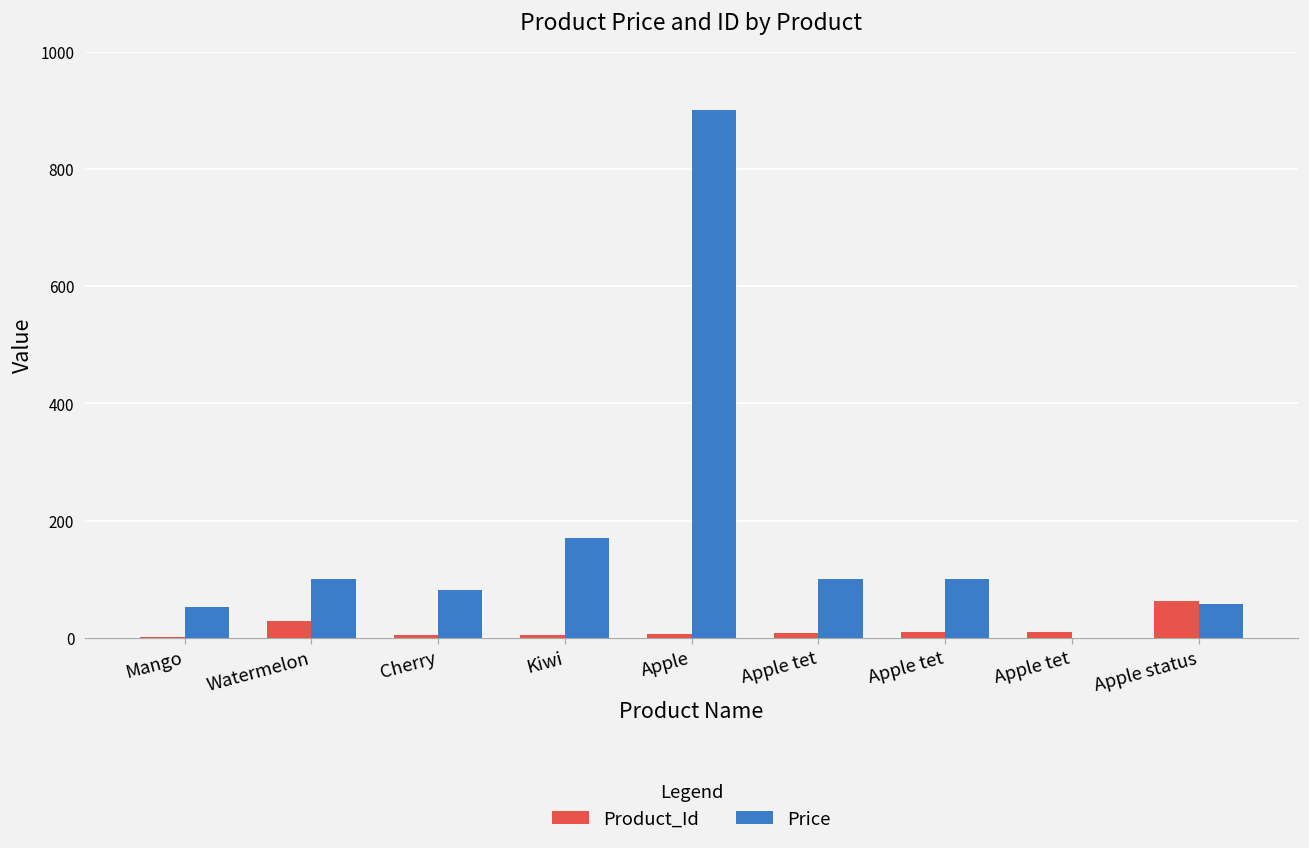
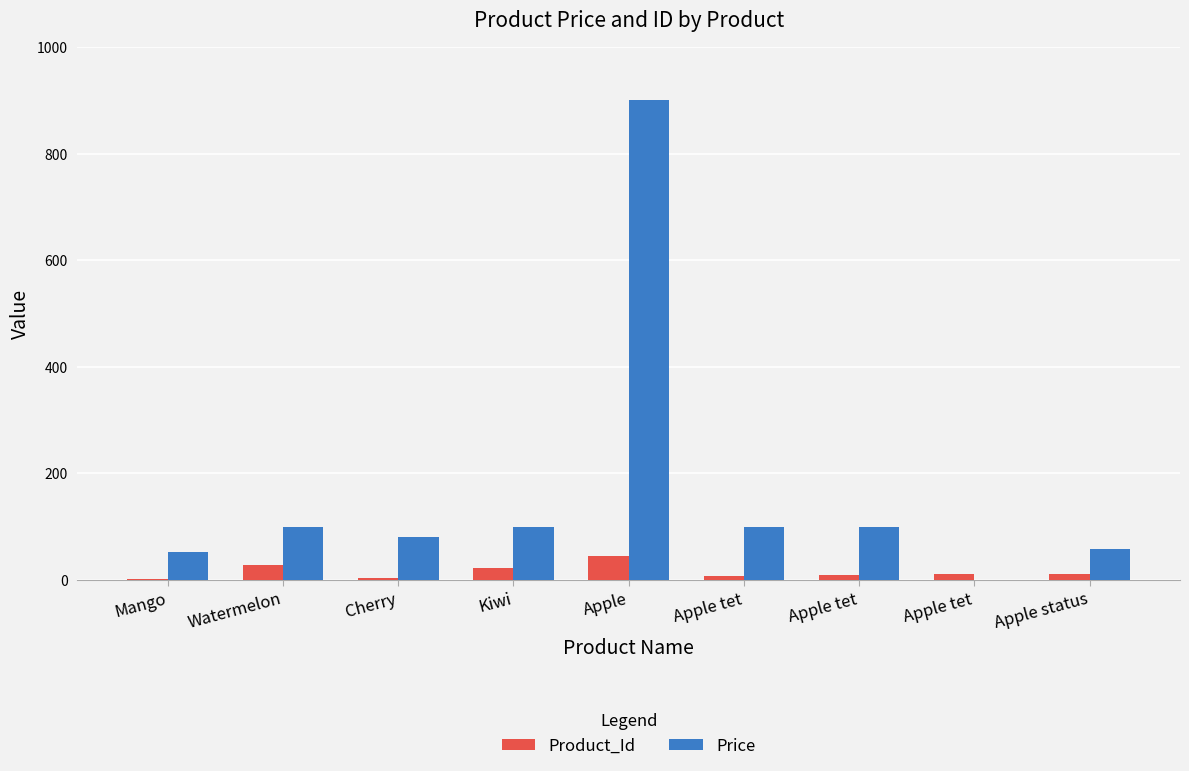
Product_Id, Kiwi: 10 -> 20
Price, Kiwi: 170 -> 100
Product_Id, Apple: 10 -> 40
Product_Id, Apple status: 60 -> 10
